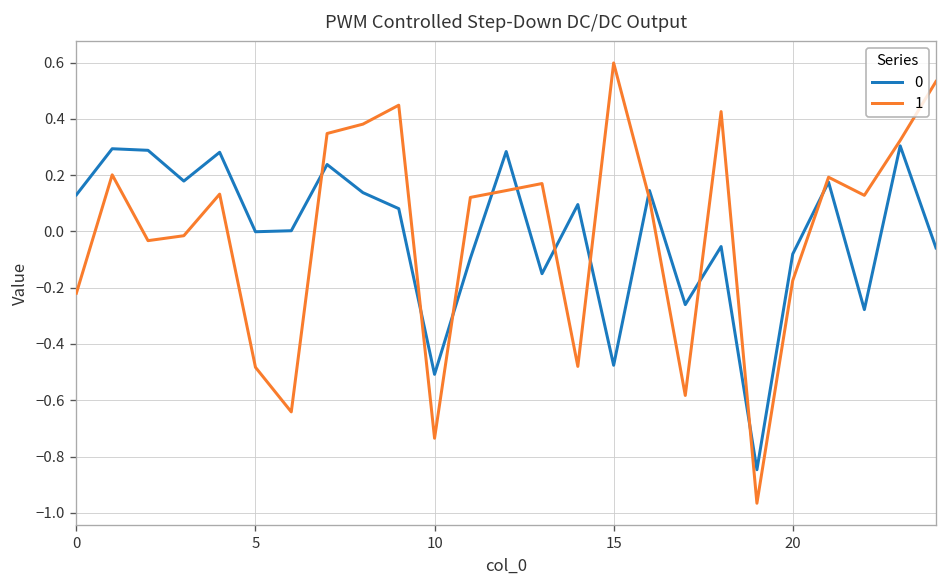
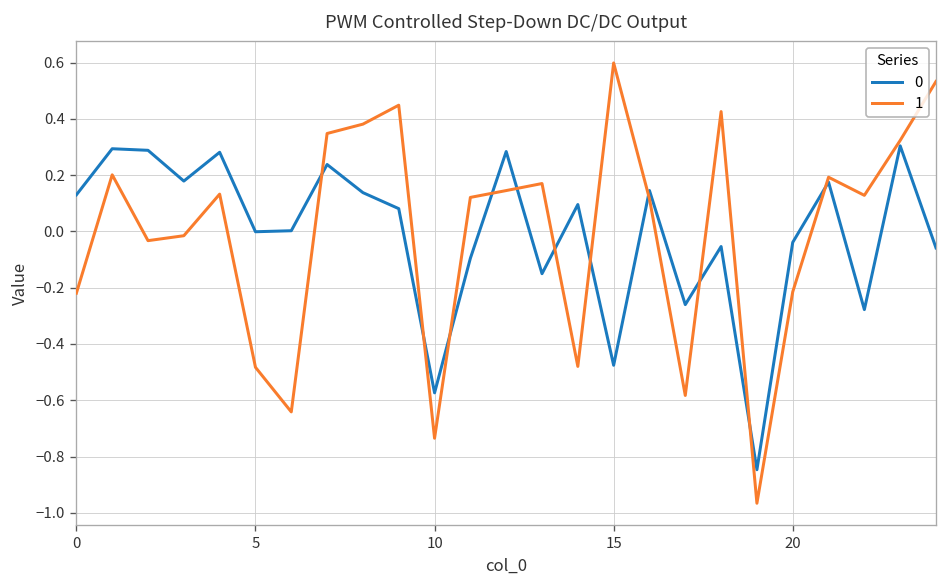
0, 10: -0.51 -> -0.57
0, 20: -0.08 -> -0.04
1, 20: -0.17 -> -0.21
